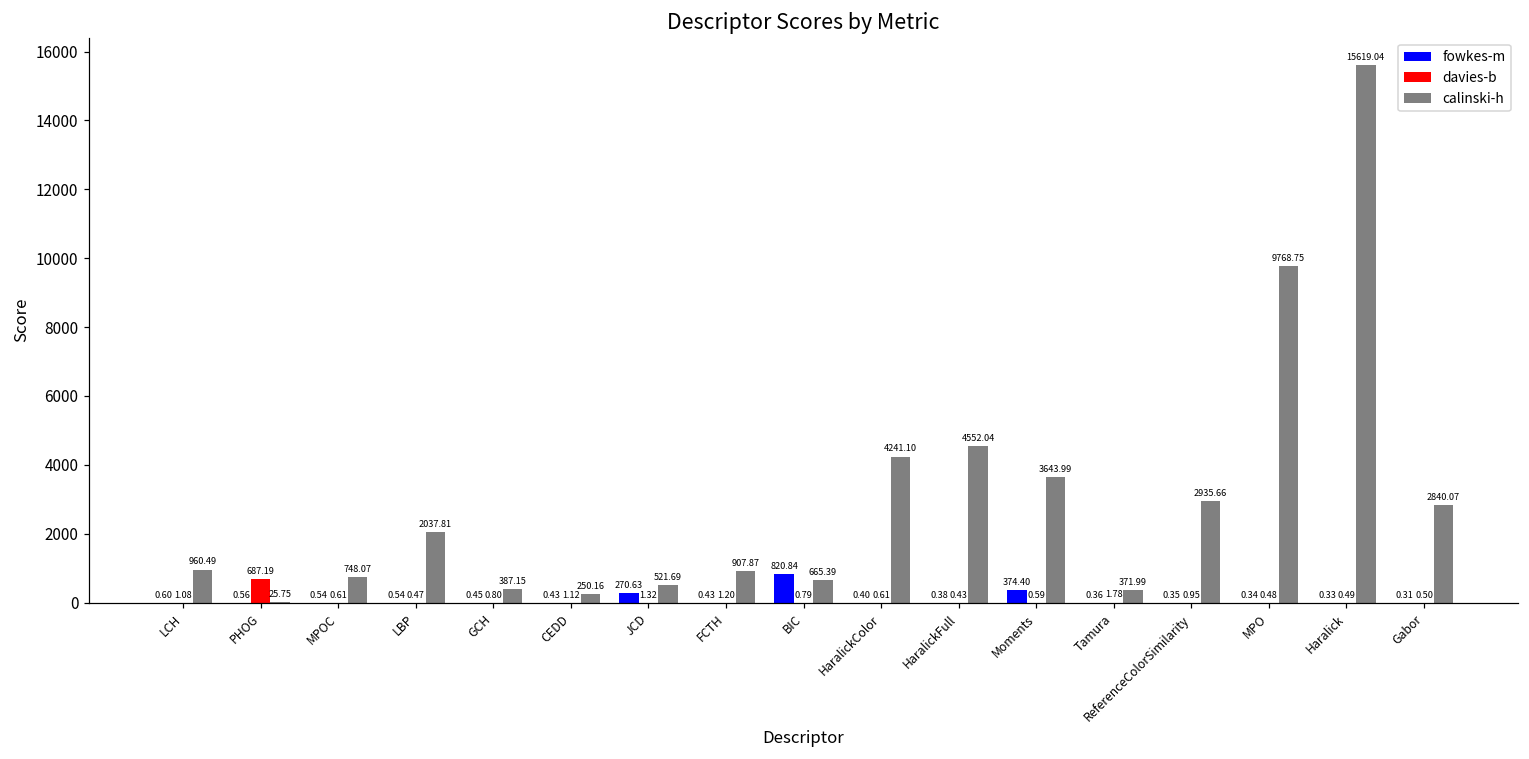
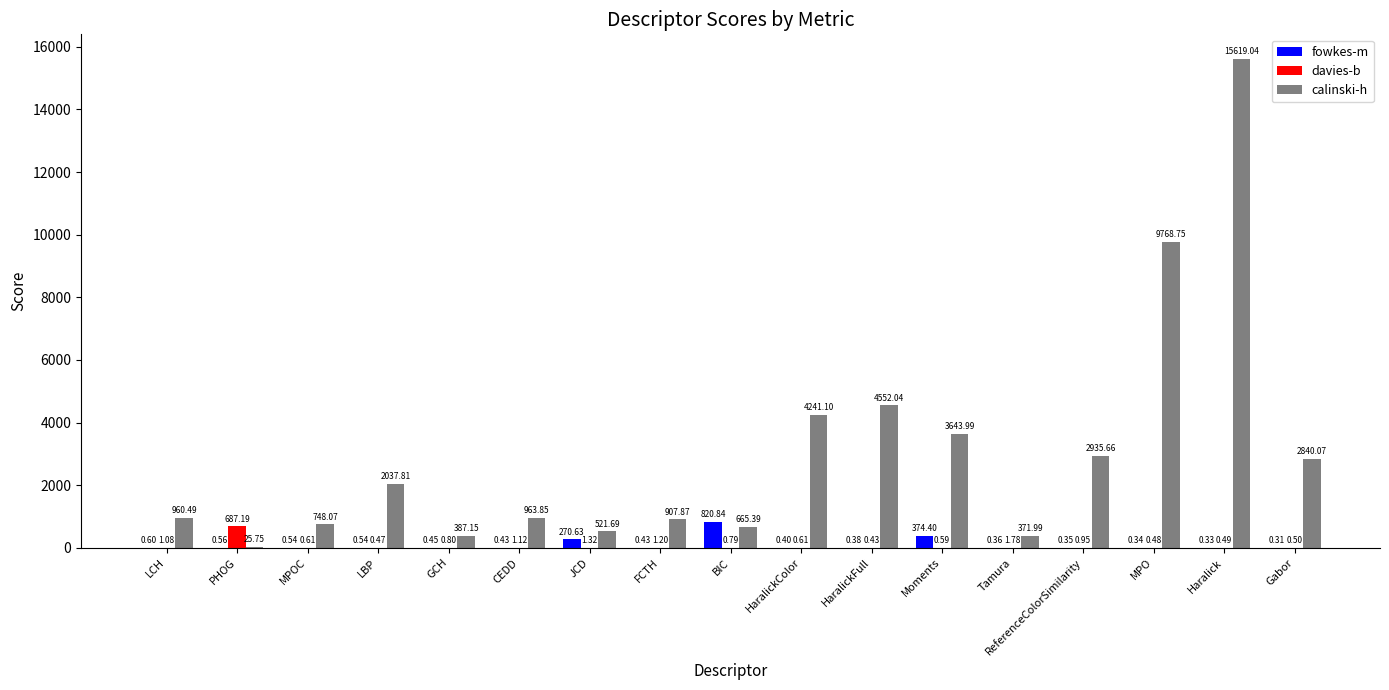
calinski-h, CEDD: 250.16 -> 963.85
